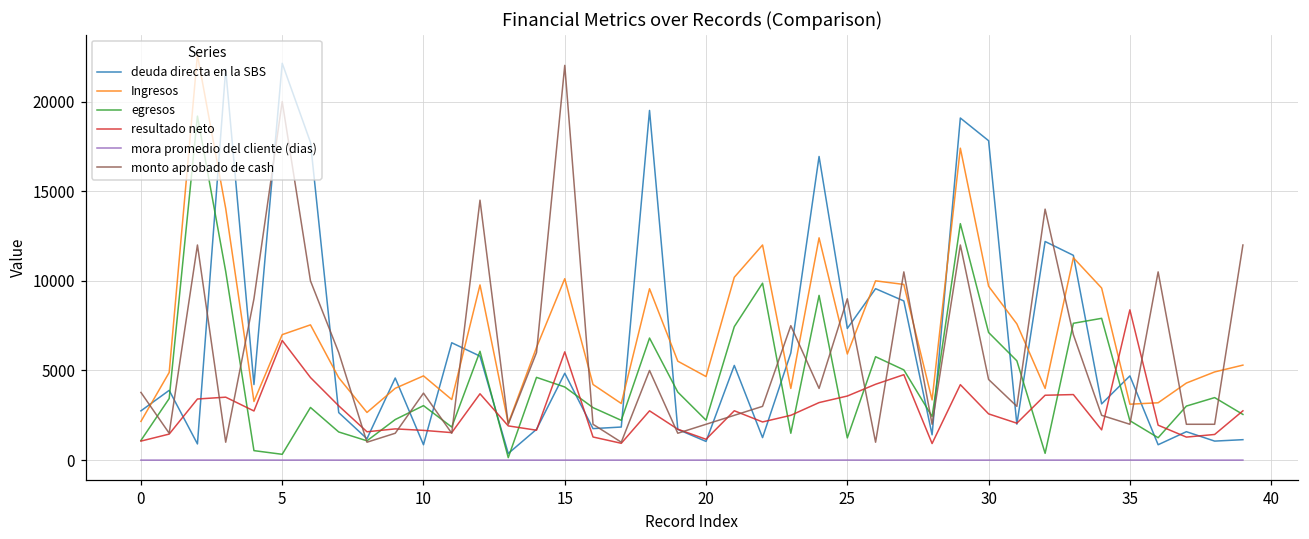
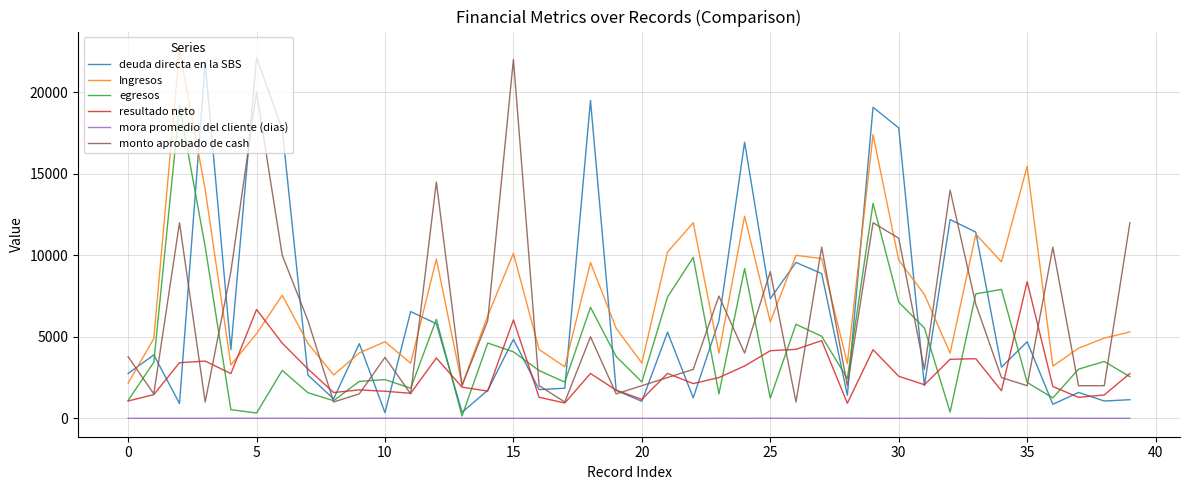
Ingresos, 5: 7000 -> 5200
deuda directa en la SBS, 10: 900 -> 300
egresos, 10: 3000 -> 2400
Ingresos, 20: 4700 -> 3400
resultado neto, 25: 3600 -> 4100
monto aprobado de cash, 30: 4500 -> 11000
Ingresos, 35: 3100 -> 15500
